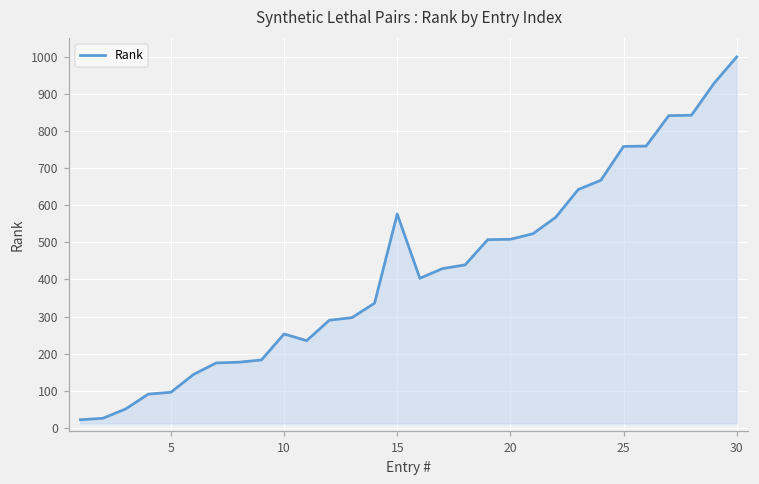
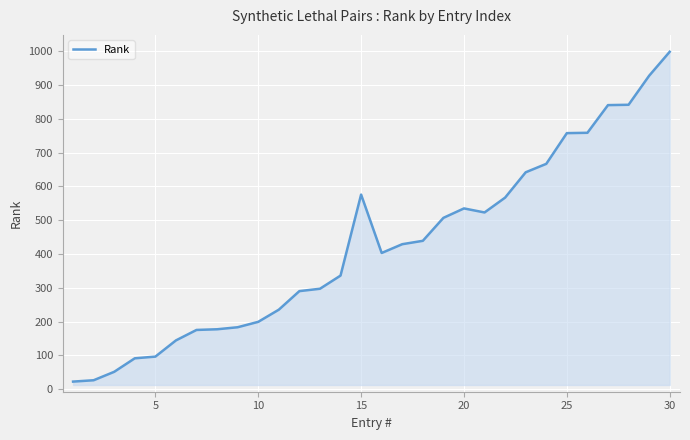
10: 250 -> 200
20: 510 -> 540
